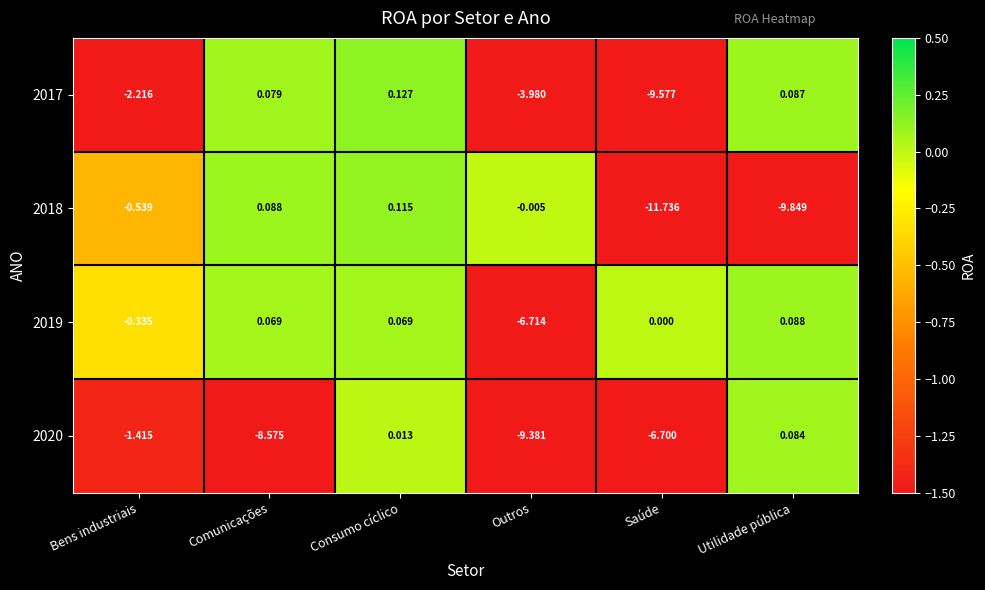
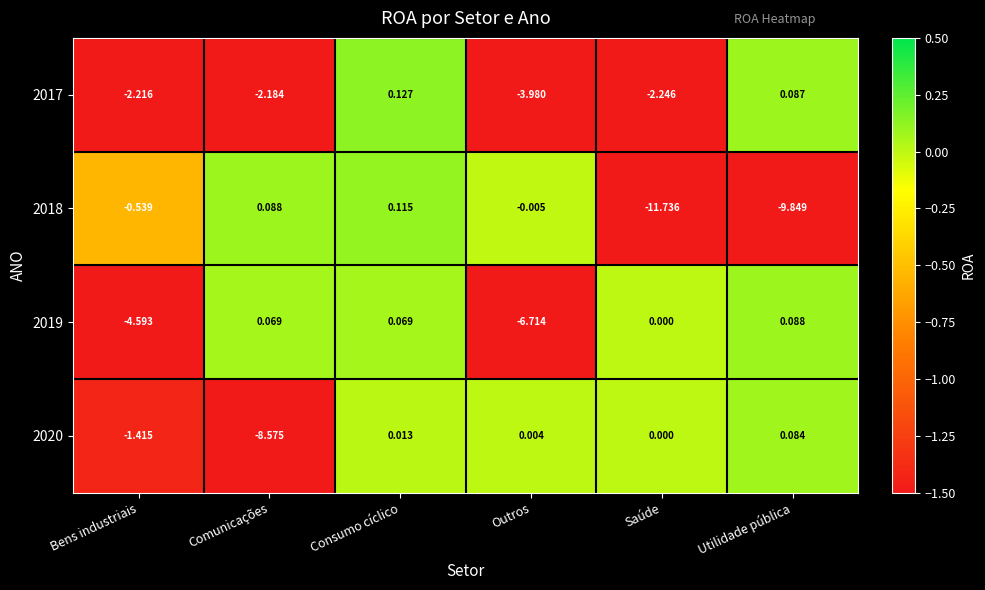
2017, Comunicações: 0.079 -> -2.184
2017, Saúde: -9.577 -> -2.246
2019, Bens industriais: -0.335 -> -4.593
2020, Outros: -9.381 -> 0.004
2020, Saúde: -6.700 -> 0.000
